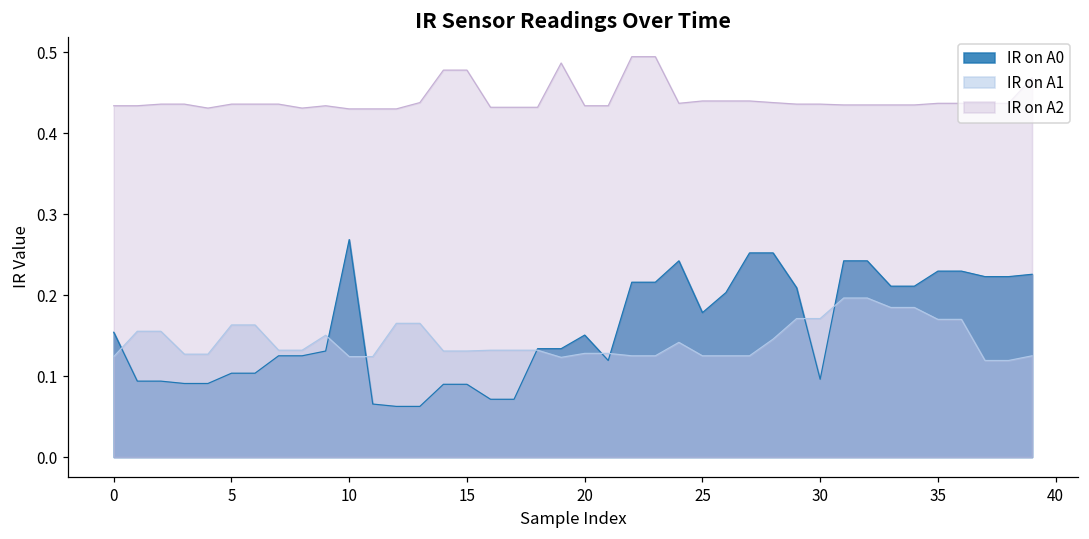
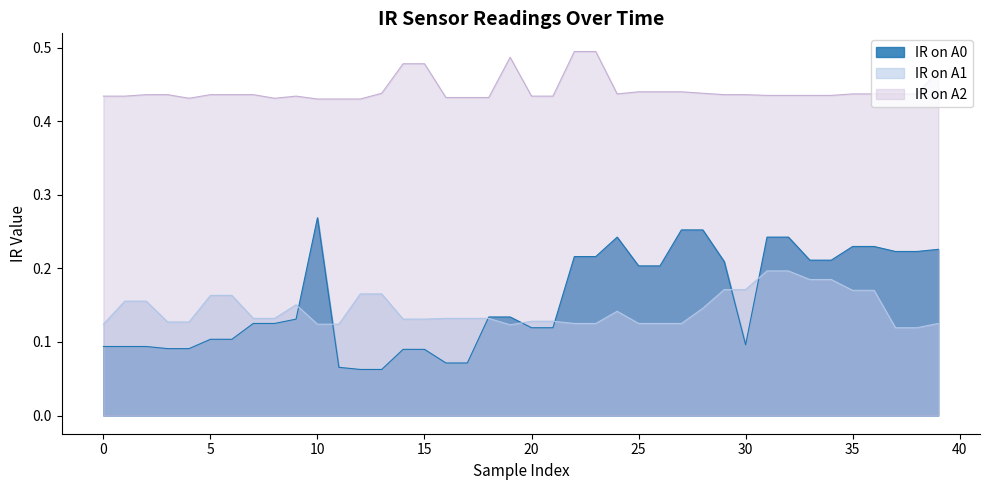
IR on A0, 0: 0.15 -> 0.09
IR on A0, 20: 0.15 -> 0.12
IR on A0, 25: 0.18 -> 0.20
